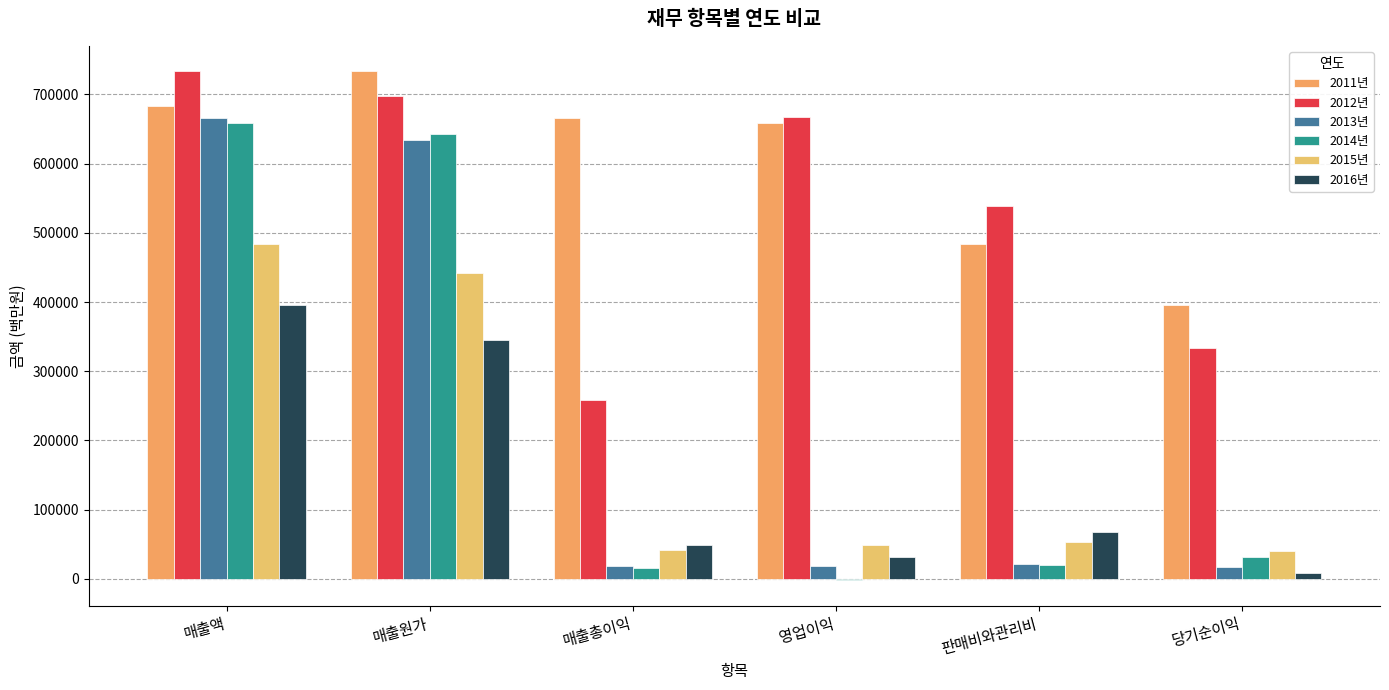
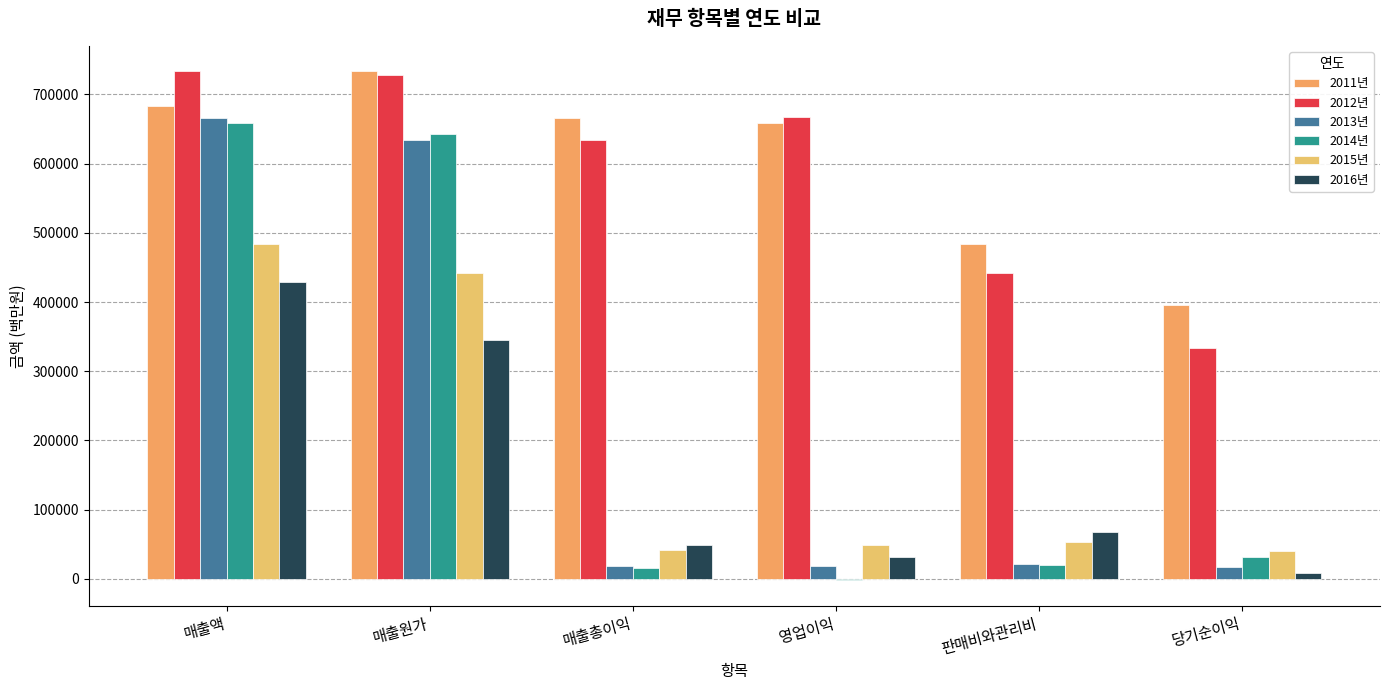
2016년, 매출액: 400000 -> 430000
2012년, 매출원가: 700000 -> 730000
2012년, 매출총이익: 260000 -> 630000
2012년, 판매비와관리비: 540000 -> 440000
